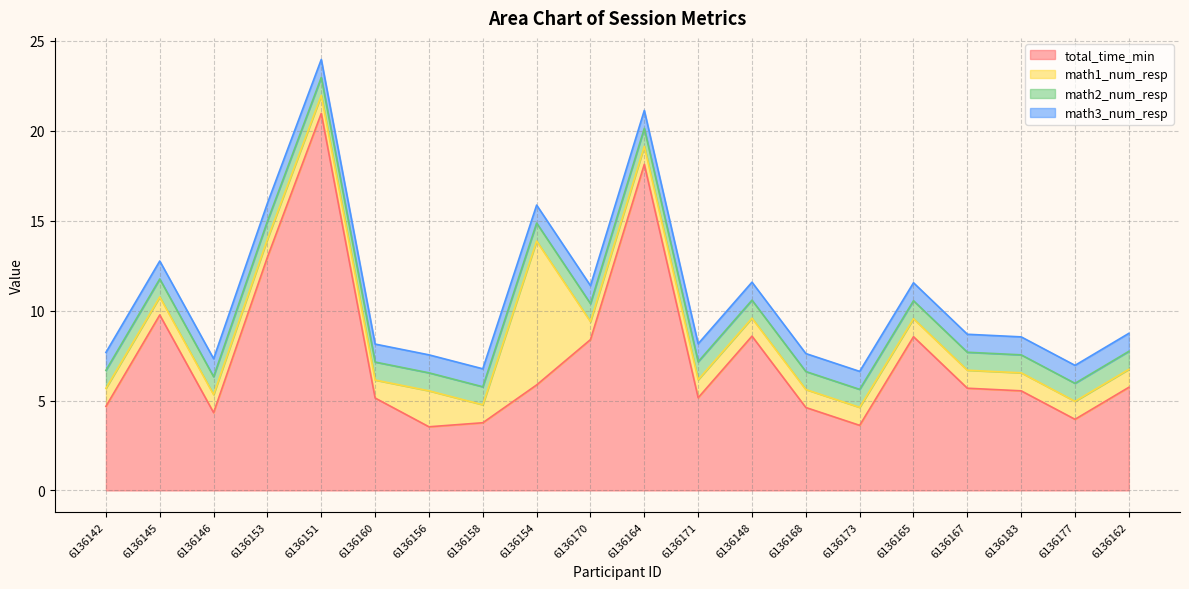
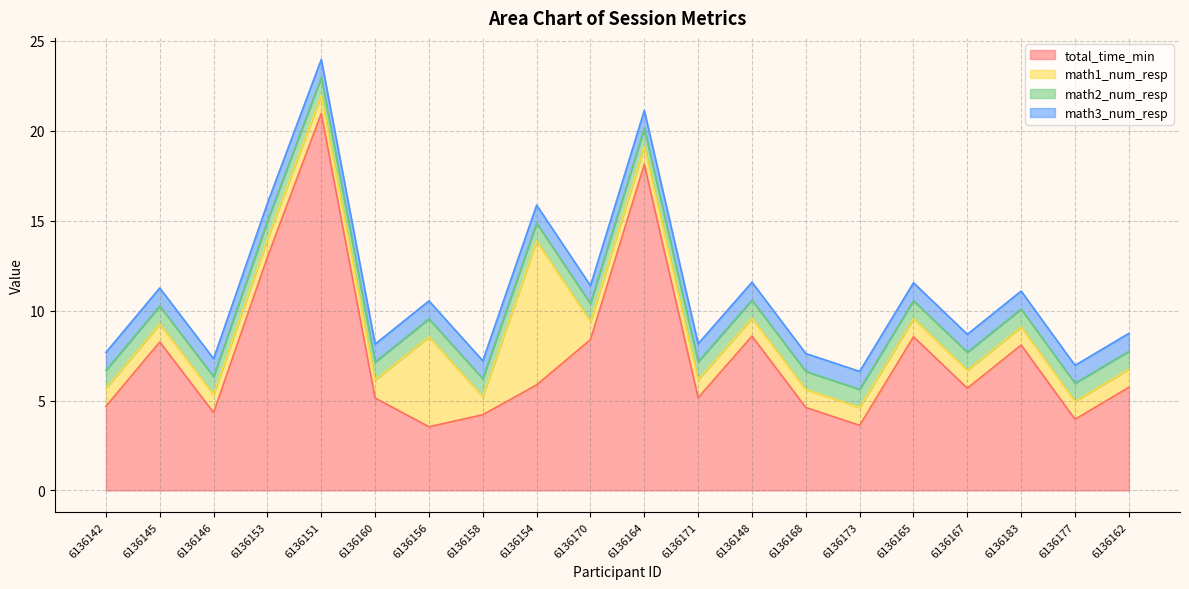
total_time_min, 6136145: 9.8 -> 8.3
math1_num_resp, 6136156: 2 -> 5
total_time_min, 6136158: 3.8 -> 4.2
total_time_min, 6136183: 5.5 -> 8.1
